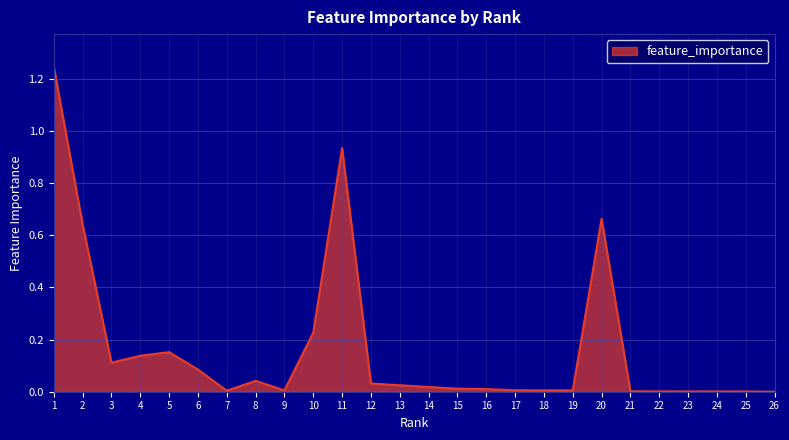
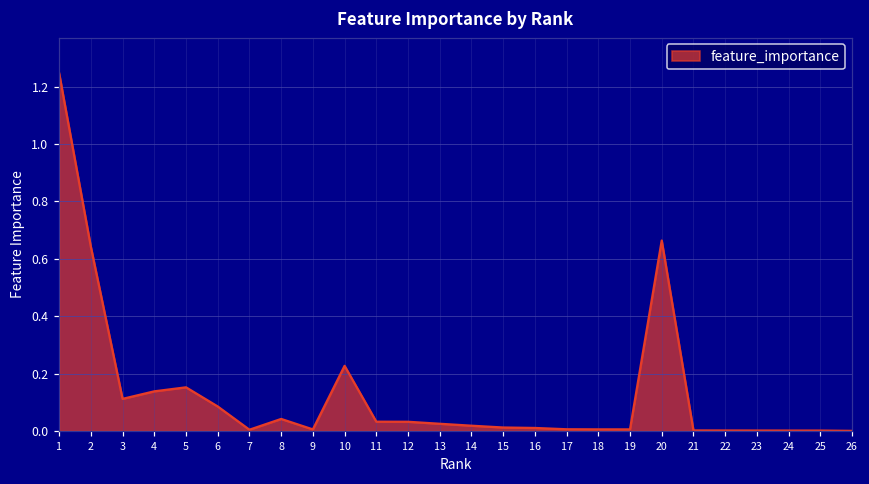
11: 0.93 -> 0.03
